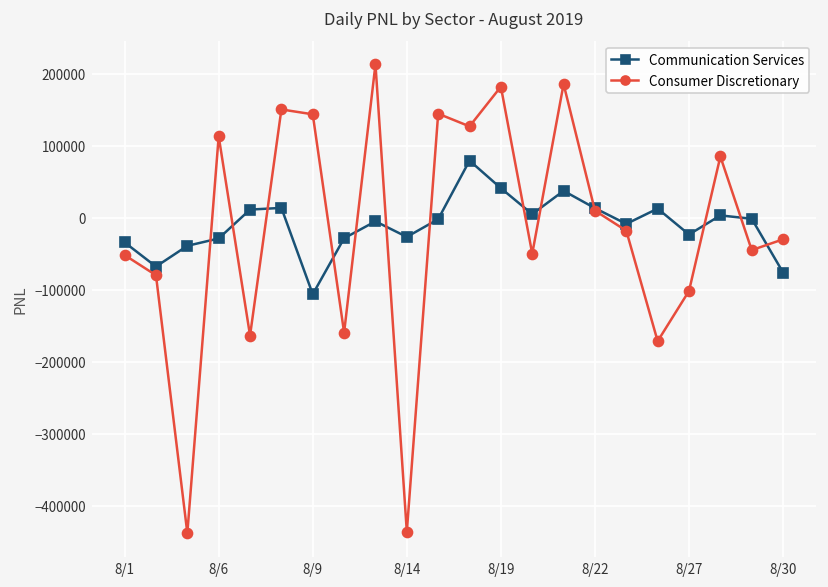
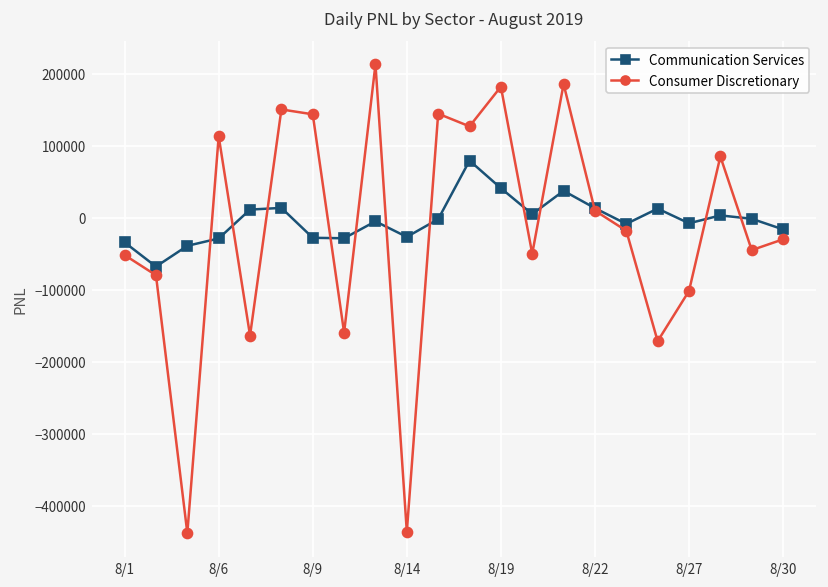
Communication Services, 8/9: -110000 -> -30000
Communication Services, 8/27: -20000 -> -10000
Communication Services, 8/30: -80000 -> -20000
